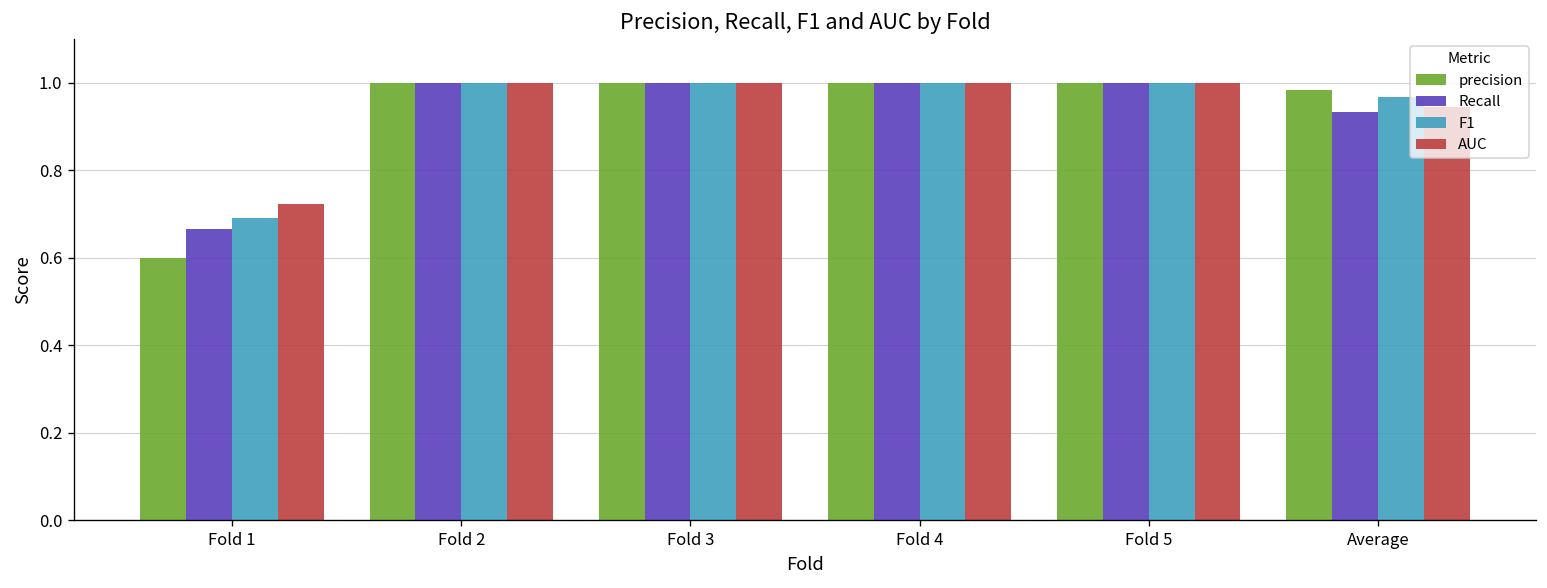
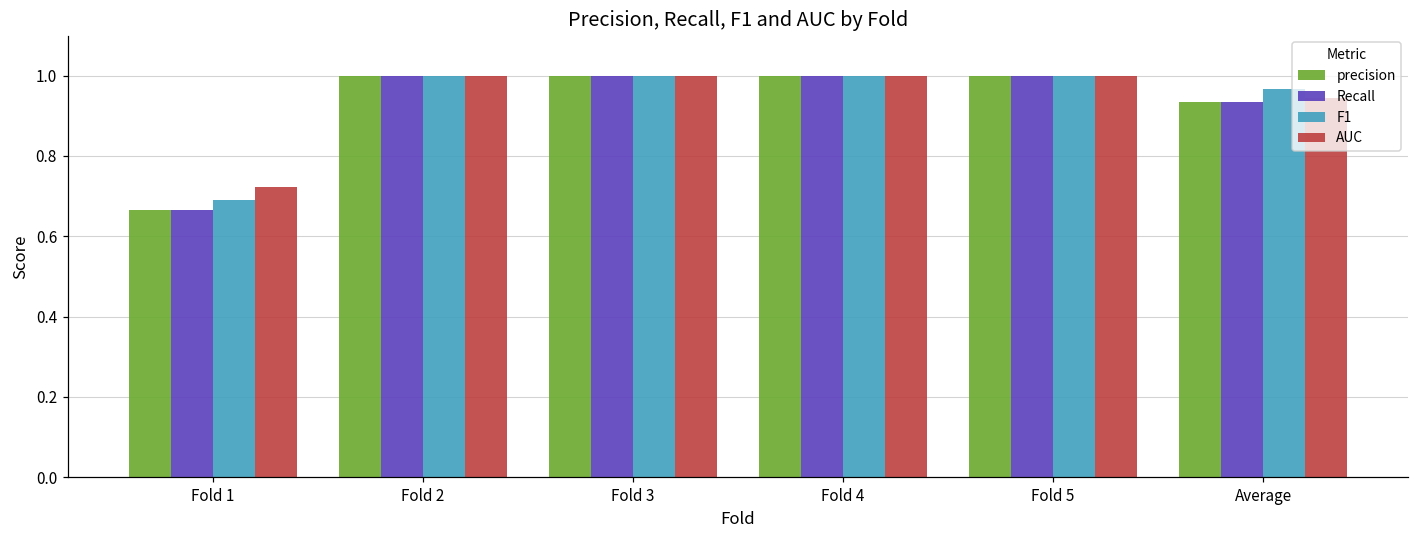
precision, Fold 1: 0.60 -> 0.67
precision, Average: 0.98 -> 0.93
